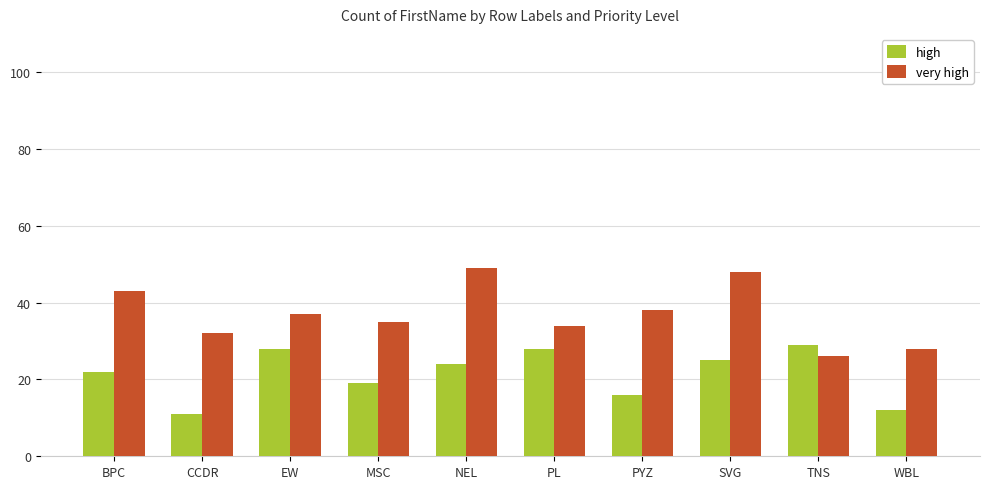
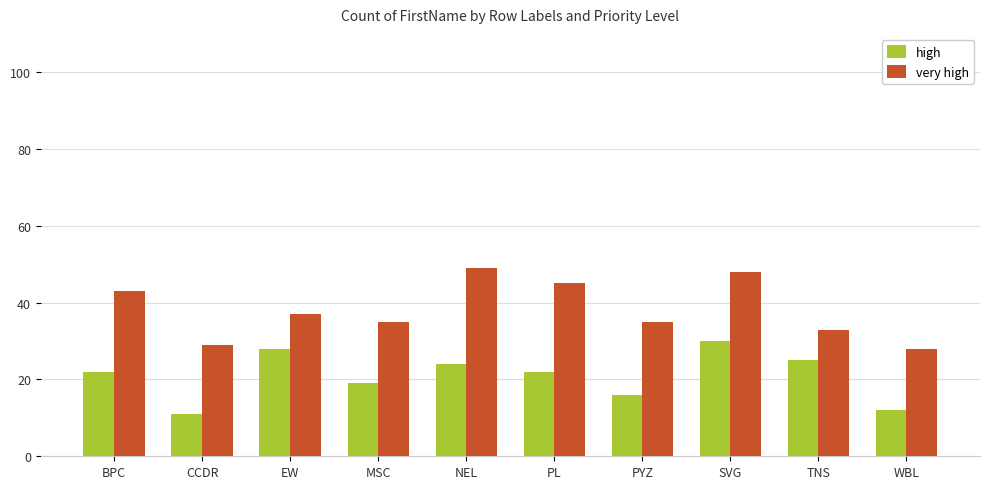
very high, CCDR: 32 -> 29
high, PL: 28 -> 22
very high, PL: 34 -> 45
very high, PYZ: 38 -> 35
high, SVG: 25 -> 30
high, TNS: 29 -> 25
very high, TNS: 26 -> 33
